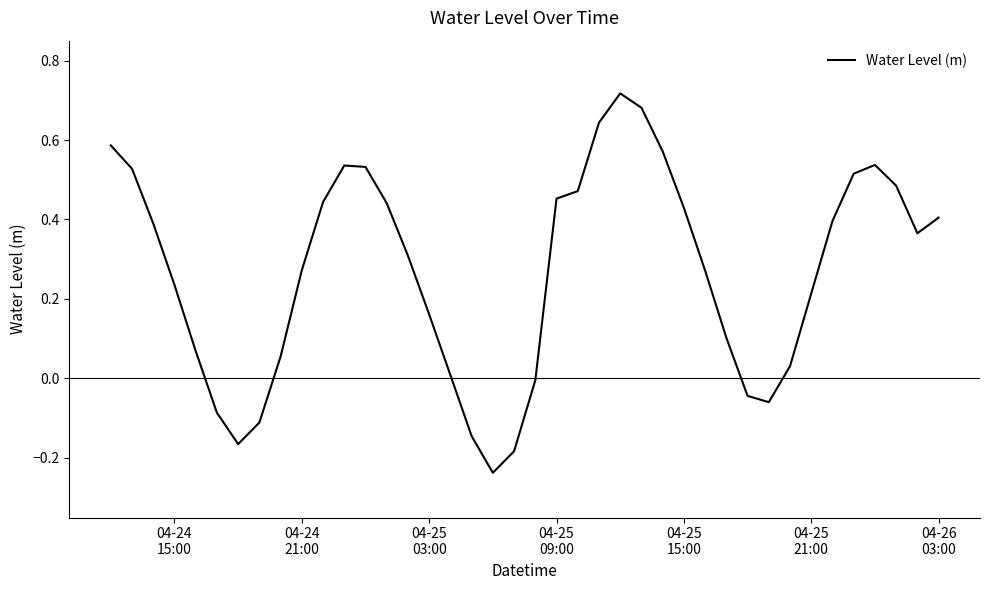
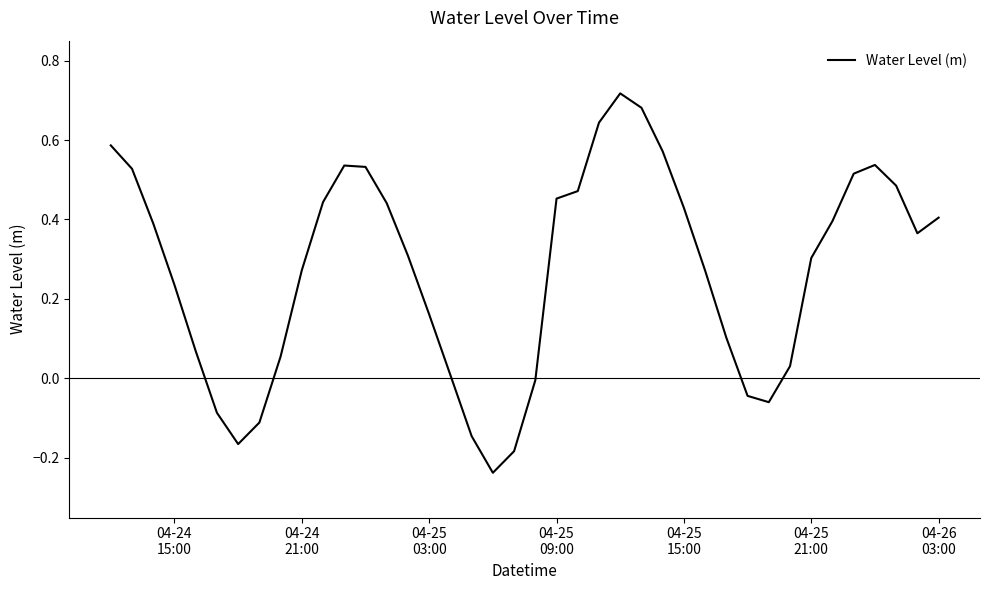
04-25 21:00: 0.21 -> 0.30
